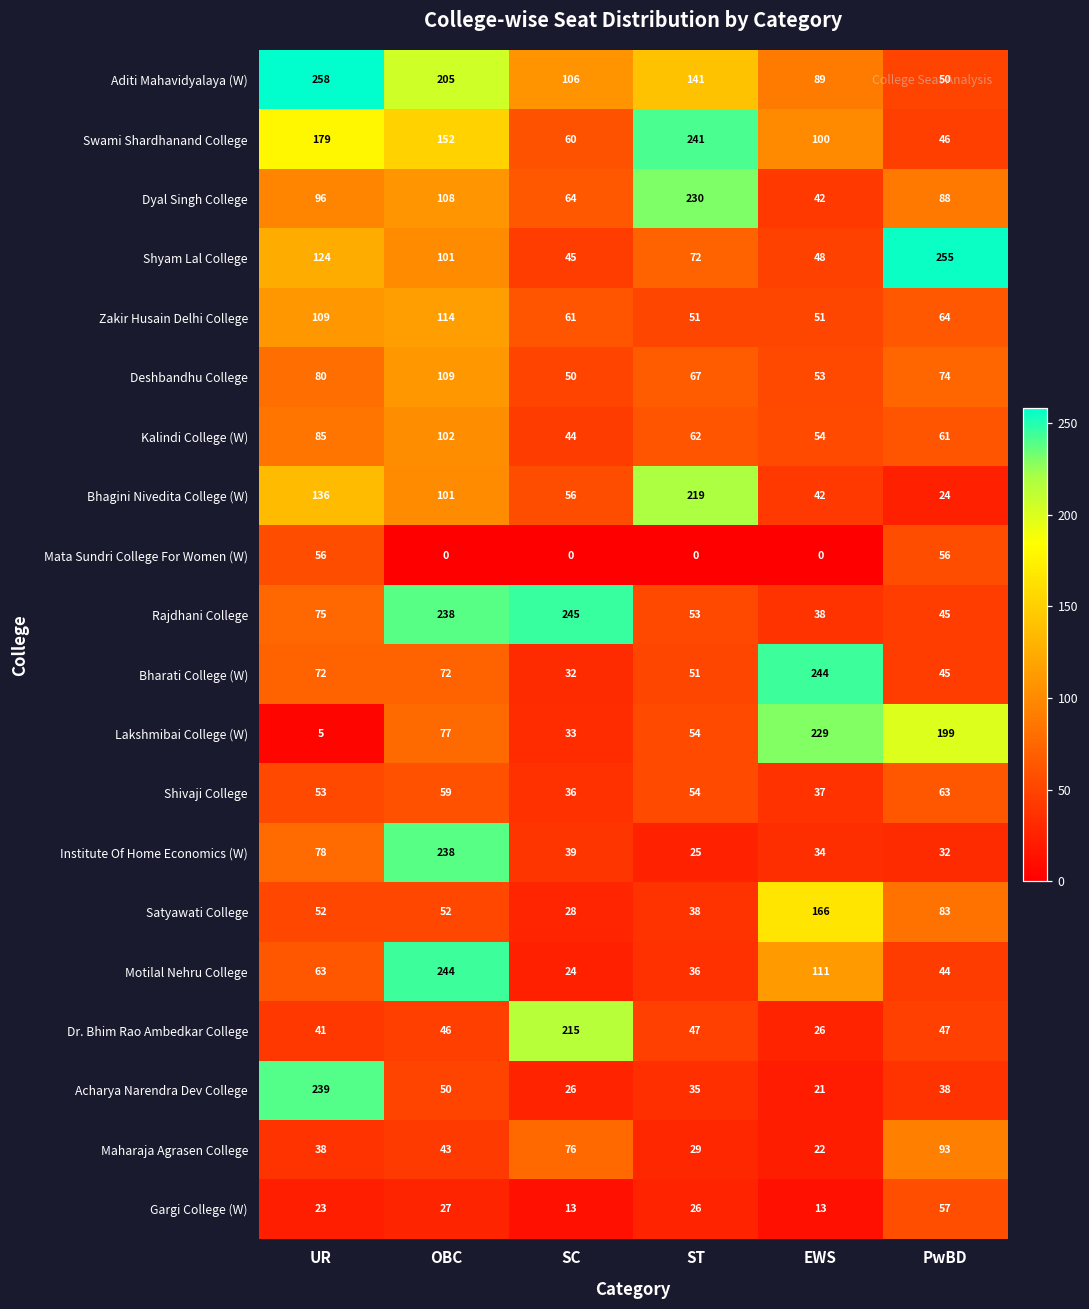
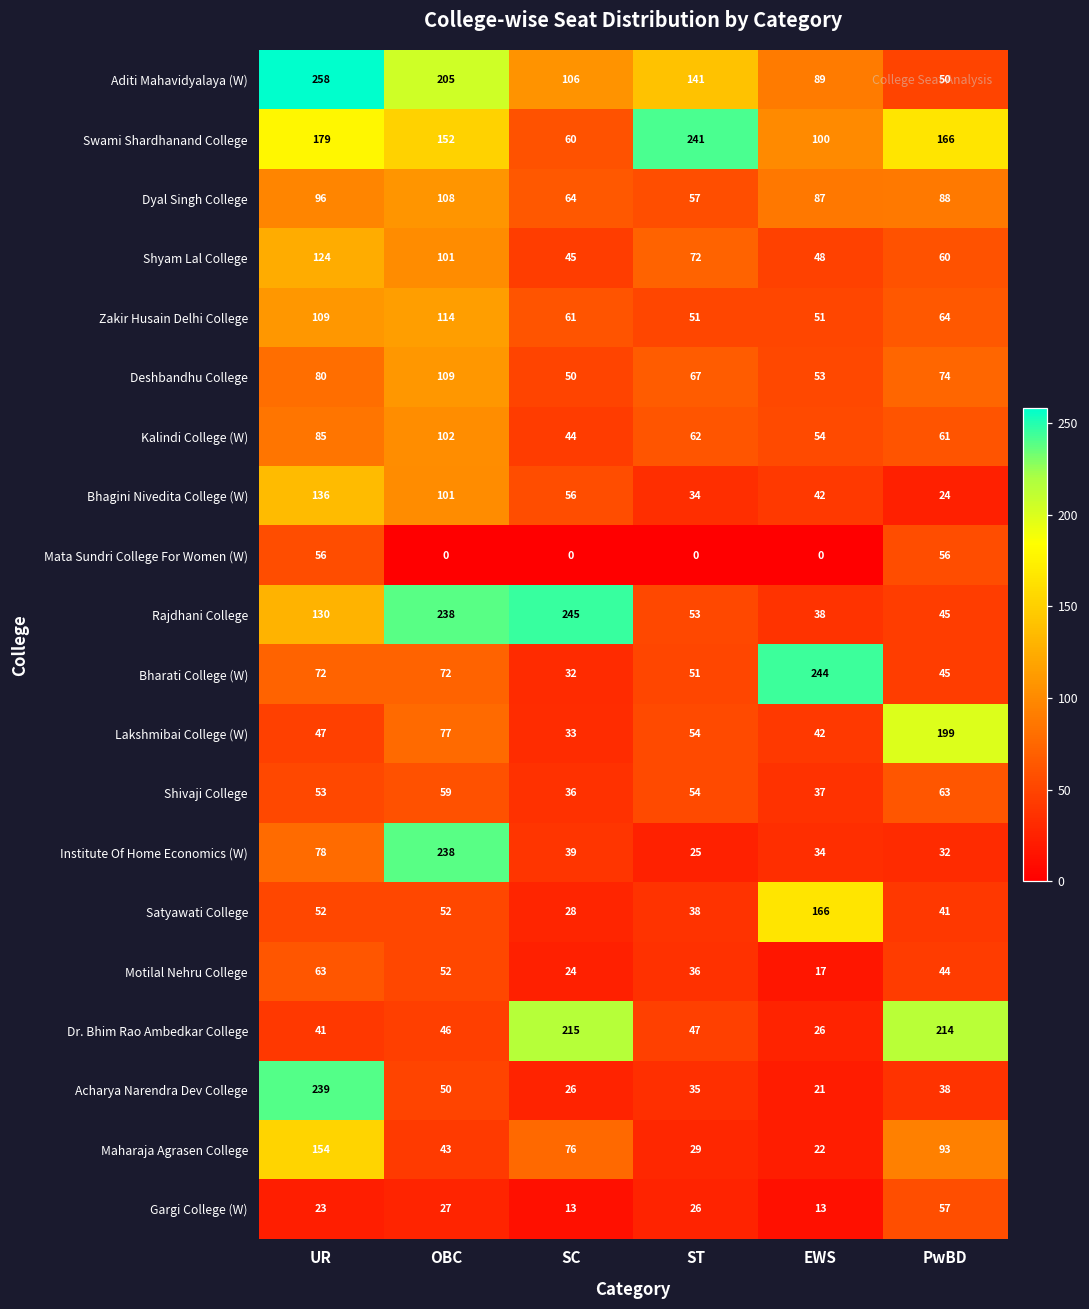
Swami Shardhanand College, PwBD: 46 -> 166
Dyal Singh College, ST: 230 -> 57
Dyal Singh College, EWS: 42 -> 87
Shyam Lal College, PwBD: 255 -> 60
Bhagini Nivedita College (W), ST: 219 -> 34
Rajdhani College, UR: 75 -> 130
Lakshmibai College (W), UR: 5 -> 47
Lakshmibai College (W), EWS: 229 -> 42
Satyawati College, PwBD: 83 -> 41
Motilal Nehru College, OBC: 244 -> 52
Motilal Nehru College, EWS: 111 -> 17
Dr. Bhim Rao Ambedkar College, PwBD: 47 -> 214
Maharaja Agrasen College, UR: 38 -> 154
